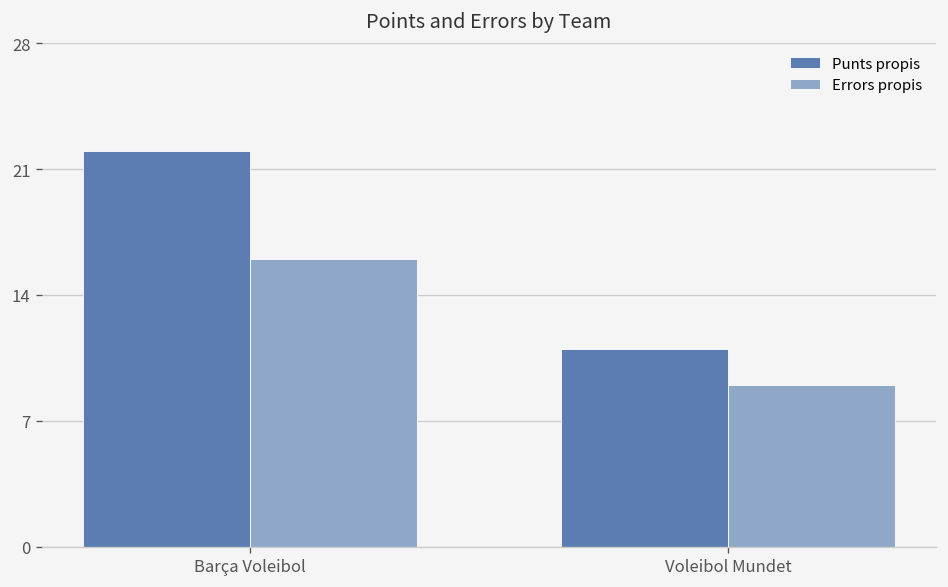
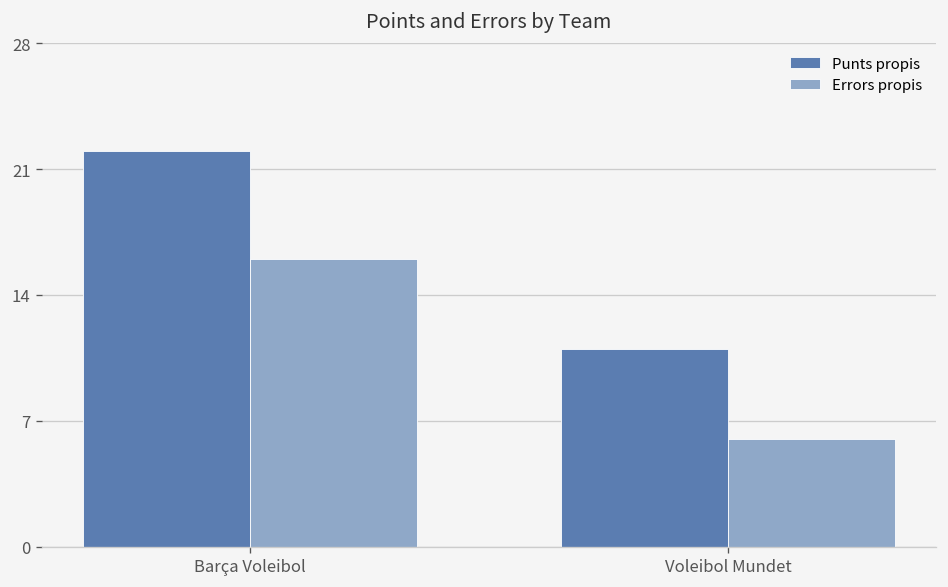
Errors propis, Voleibol Mundet: 9 -> 6
